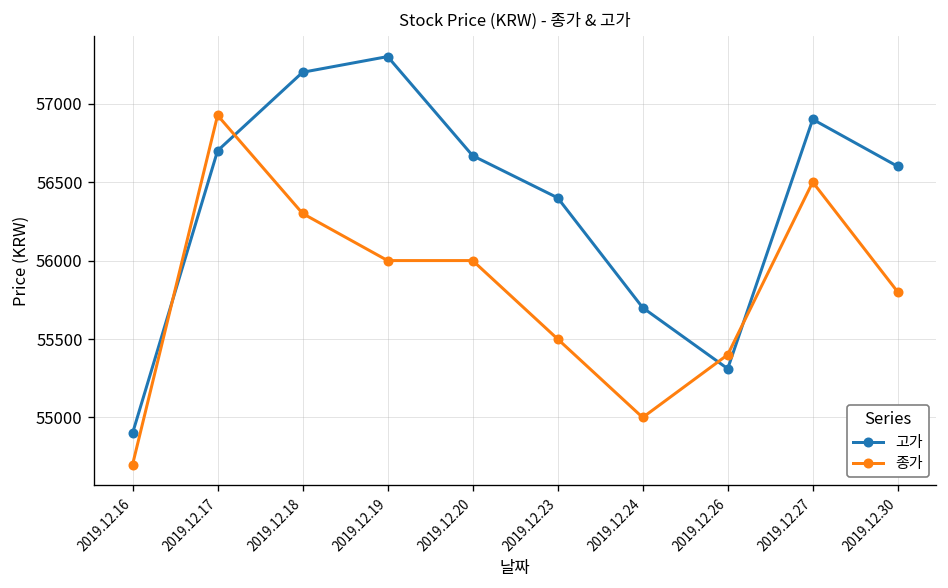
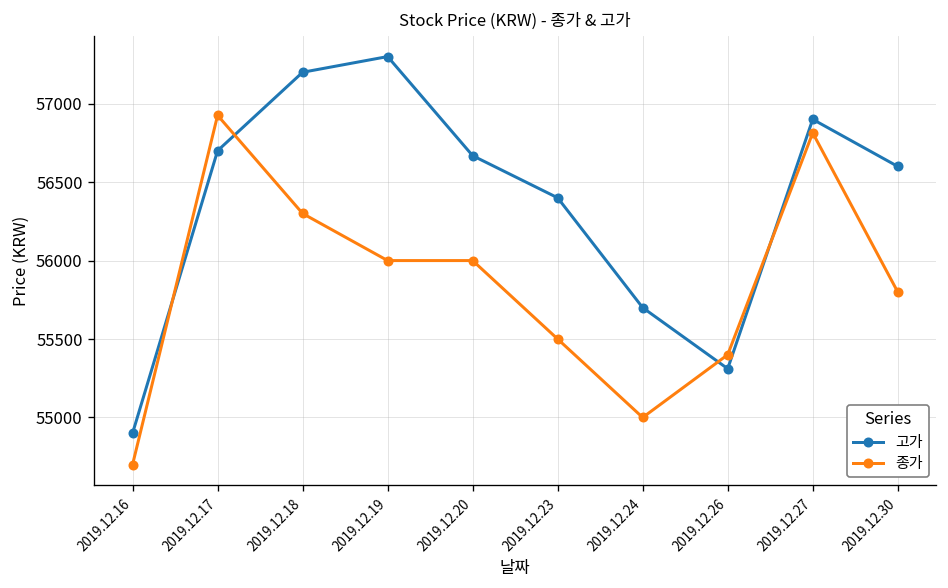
종가, 2019.12.27: 56500 -> 56810
